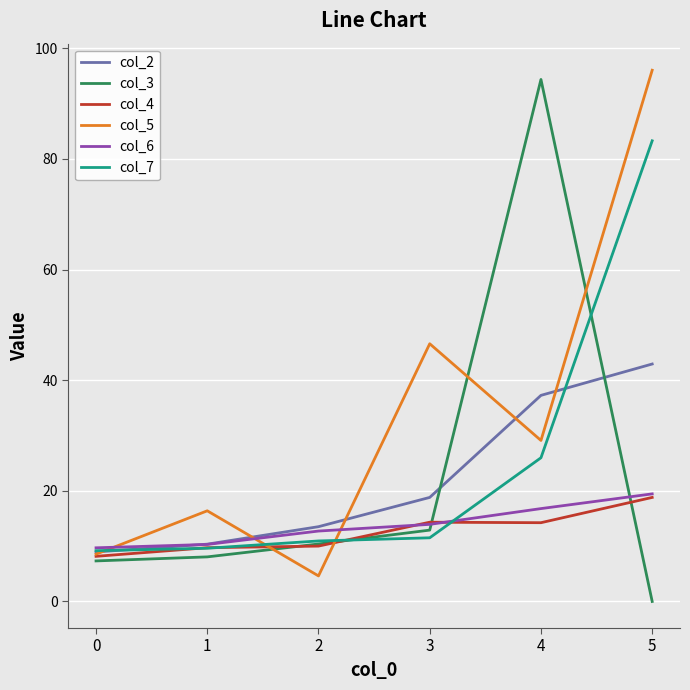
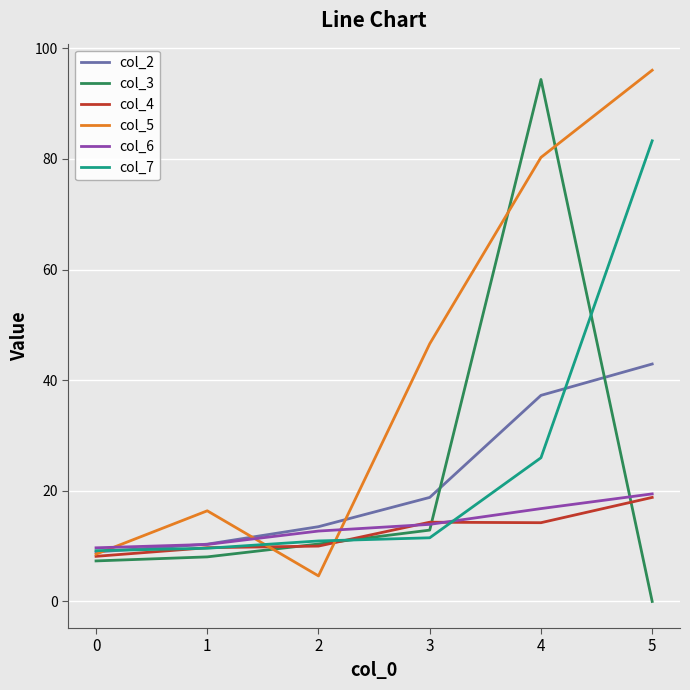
col_5, 4: 29 -> 80
